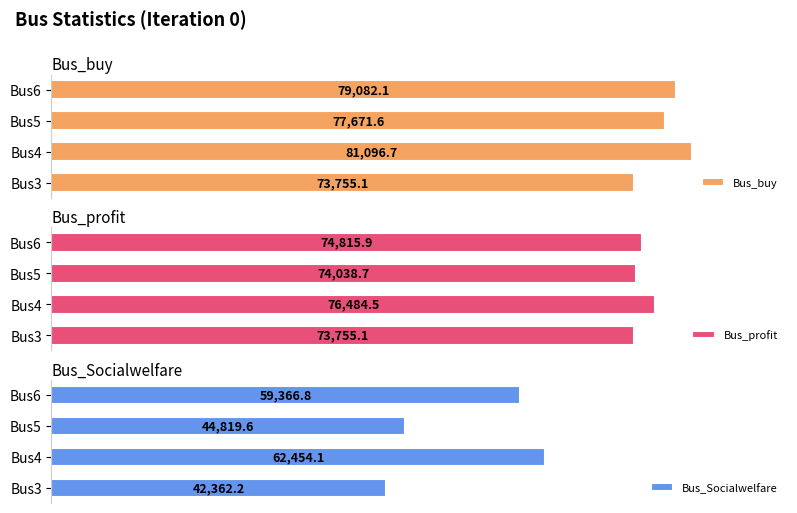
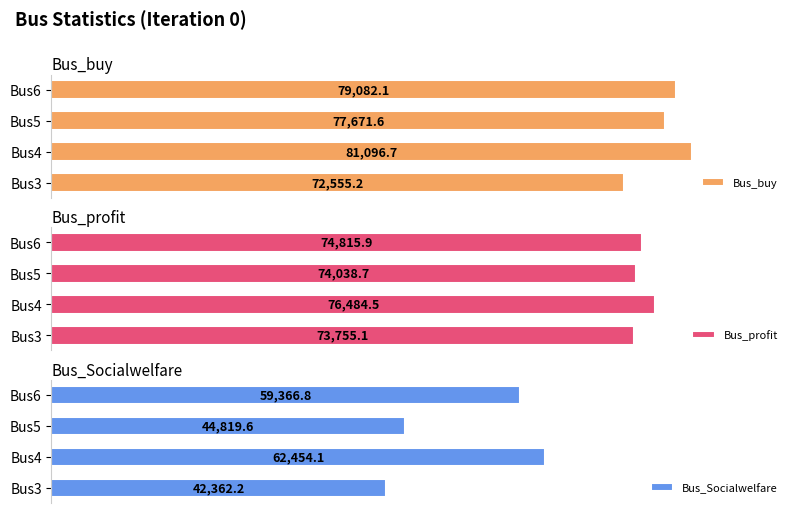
Bus_buy, Bus3: 73,755.1 -> 72,555.2
